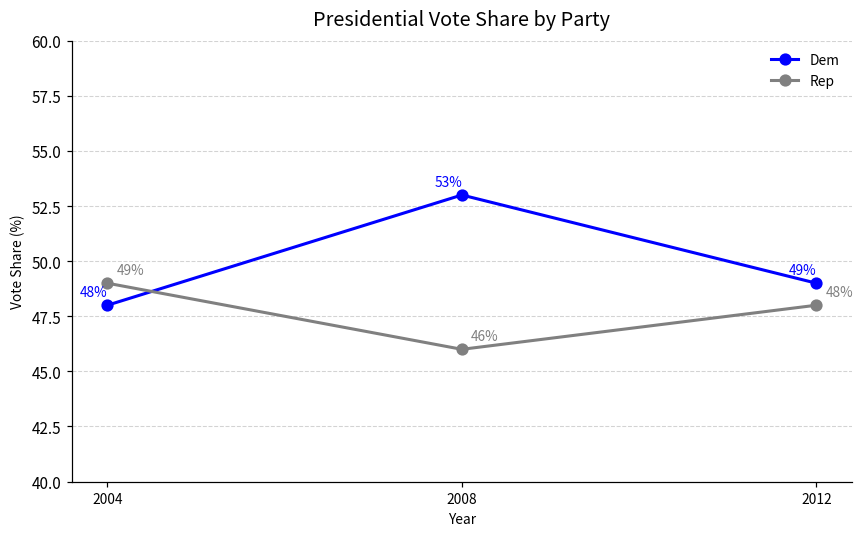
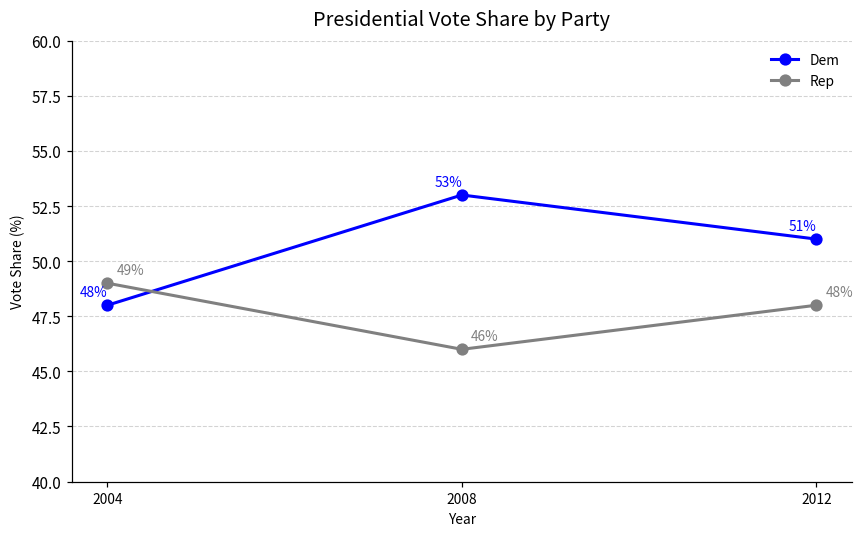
Dem, 2012: 49% -> 51%
